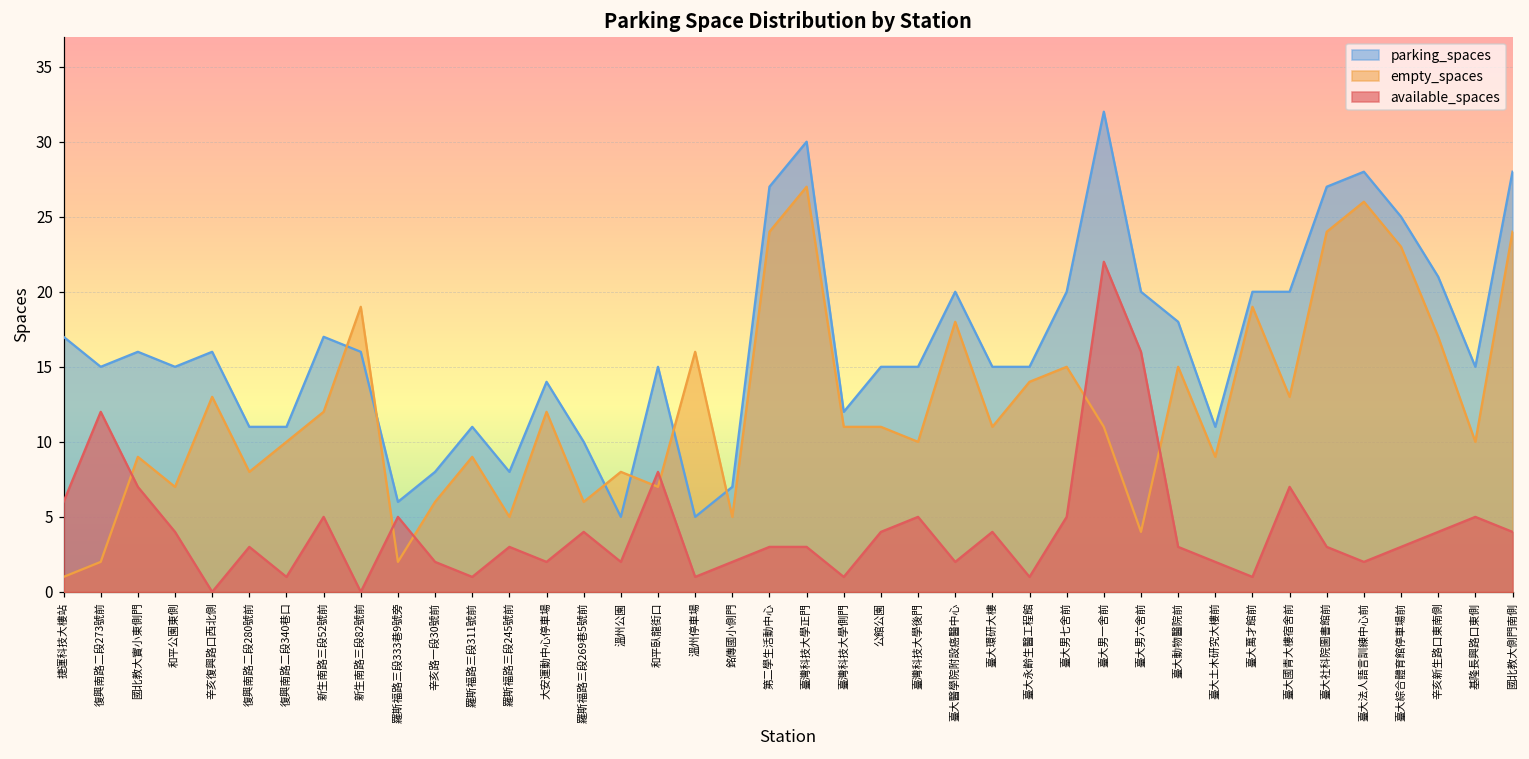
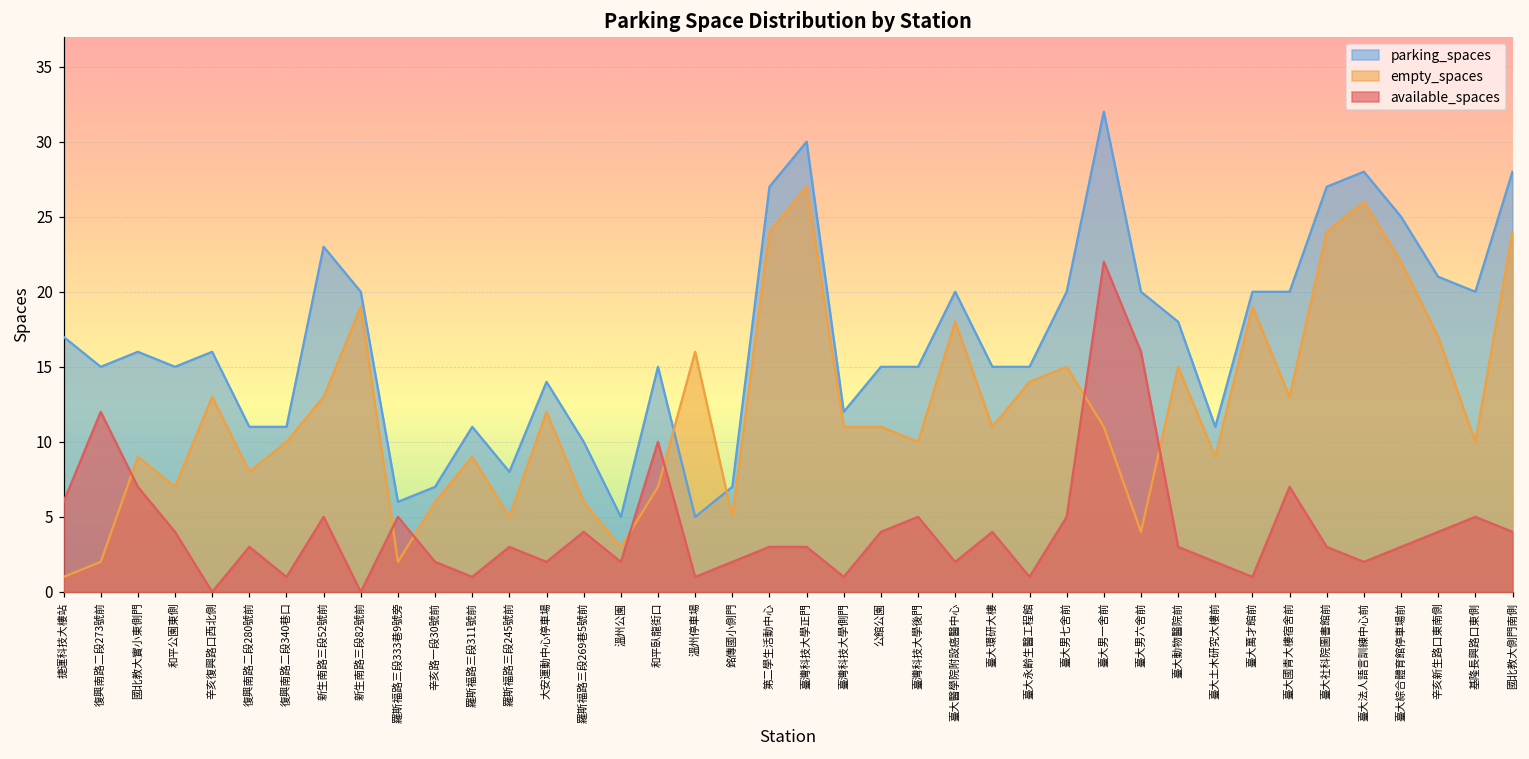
parking_spaces, 新生南路三段52號前: 17 -> 23
empty_spaces, 新生南路三段52號前: 12 -> 13
parking_spaces, 新生南路三段82號前: 16 -> 20
parking_spaces, 辛亥路一段30號前: 8 -> 7
empty_spaces, 溫州公園: 8 -> 3
available_spaces, 和平臥龍街口: 8 -> 10
empty_spaces, 臺大綜合體育館停車場前: 23 -> 22
parking_spaces, 基隆長興路口東側: 15 -> 20
